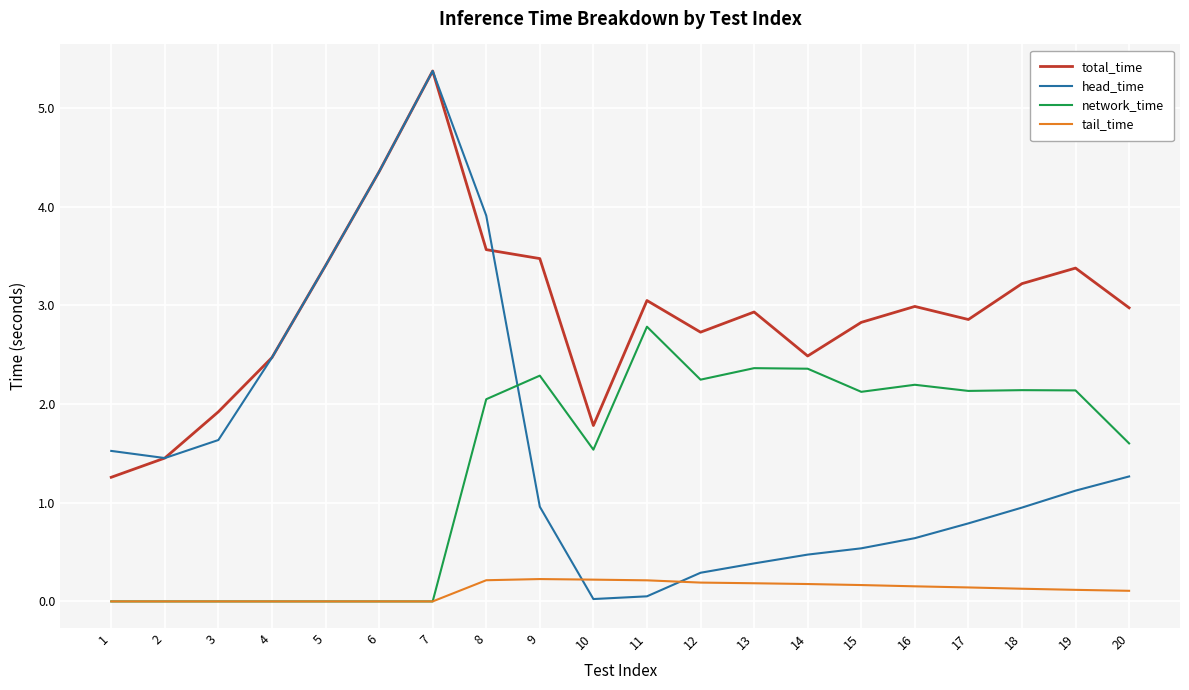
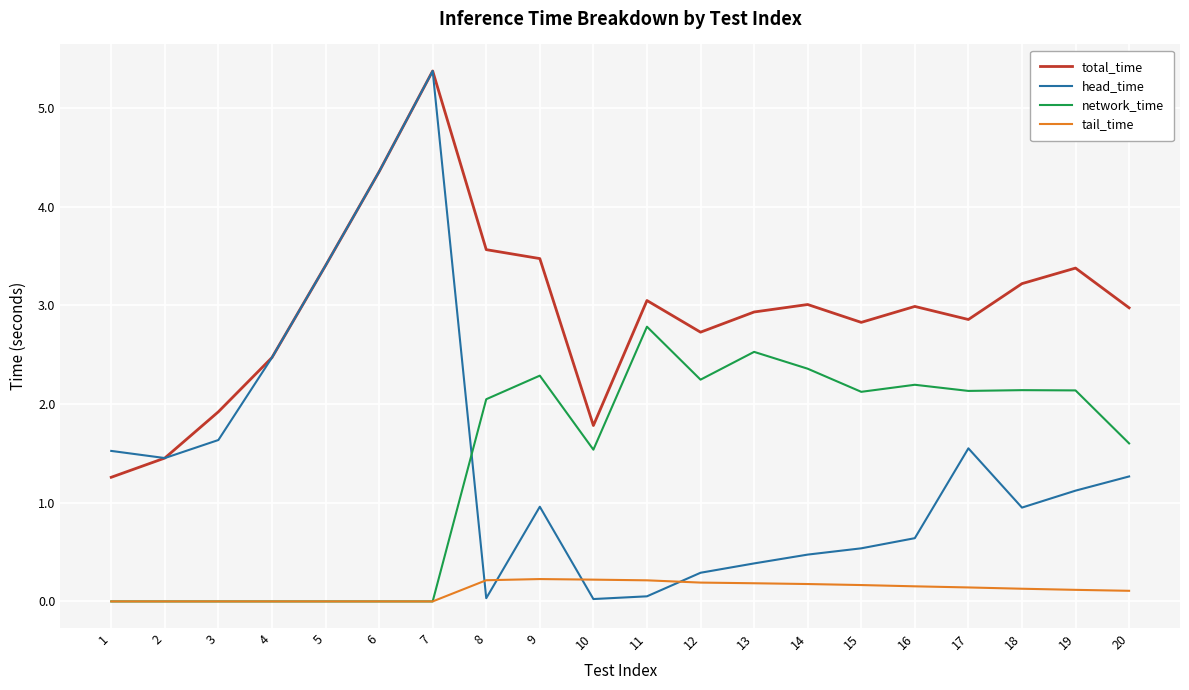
head_time, 8: 3.9 -> 0.0
network_time, 13: 2.4 -> 2.5
total_time, 14: 2.5 -> 3.0
head_time, 17: 0.8 -> 1.6
